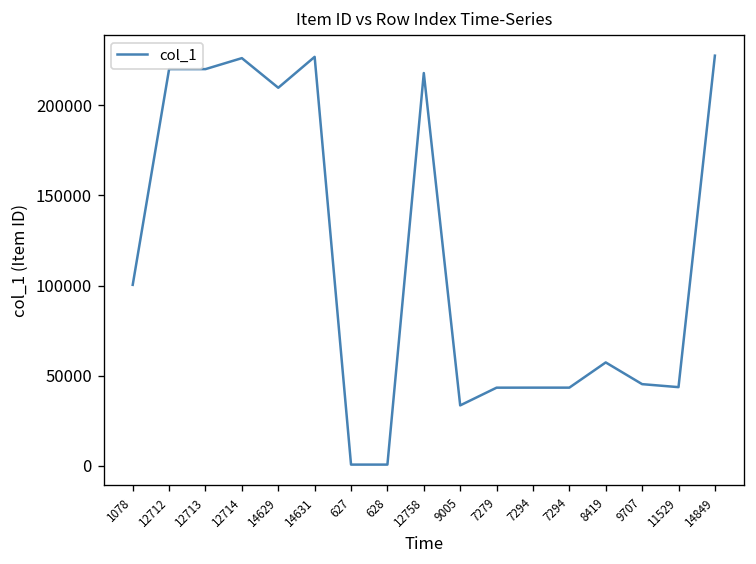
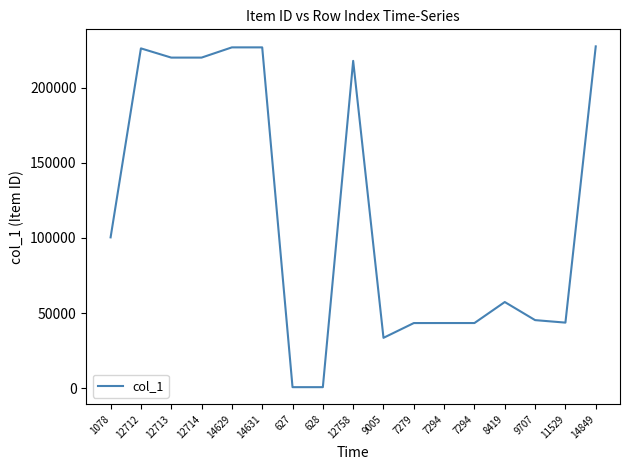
12712: 220000 -> 226000
12714: 226000 -> 220000
14629: 210000 -> 227000
